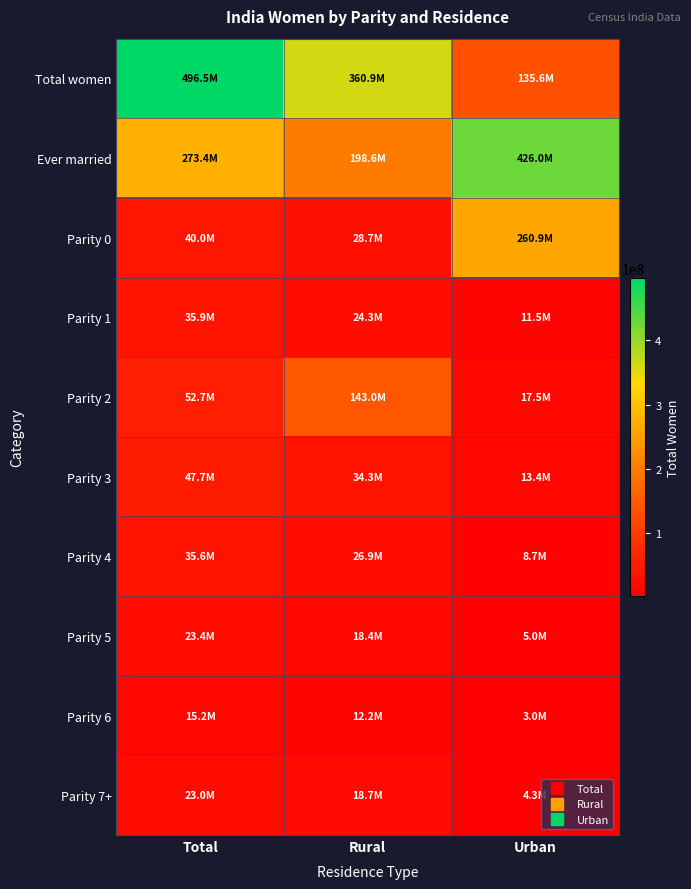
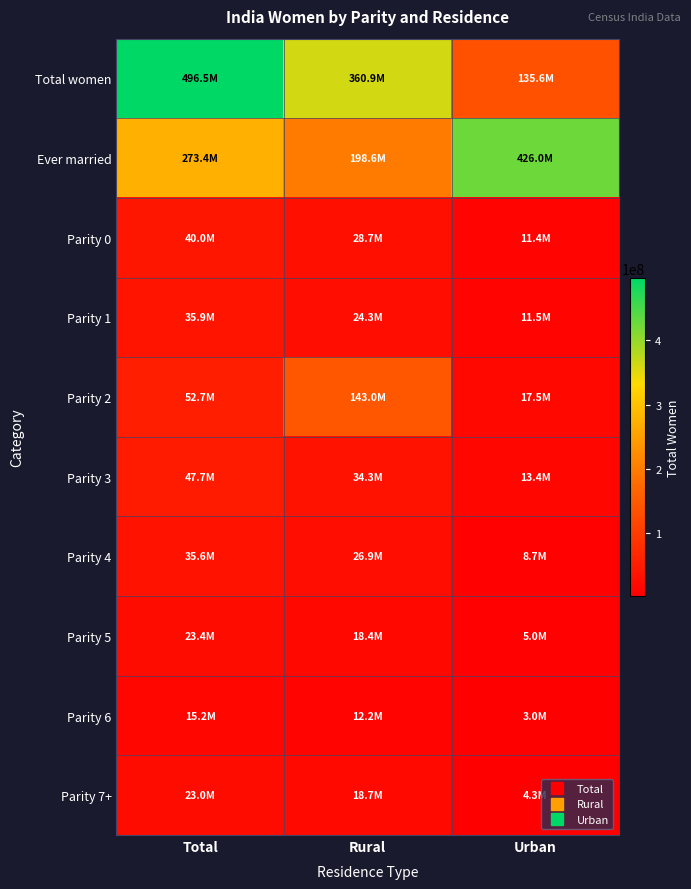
Parity 0, Urban: 260.9M -> 11.4M
